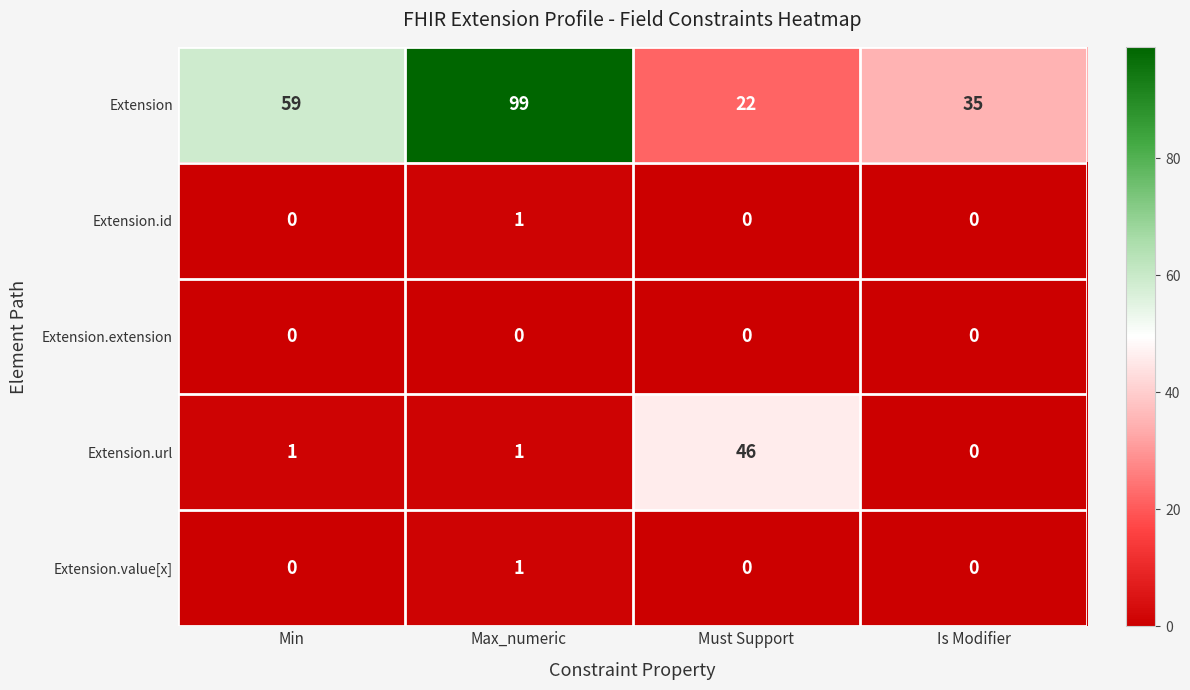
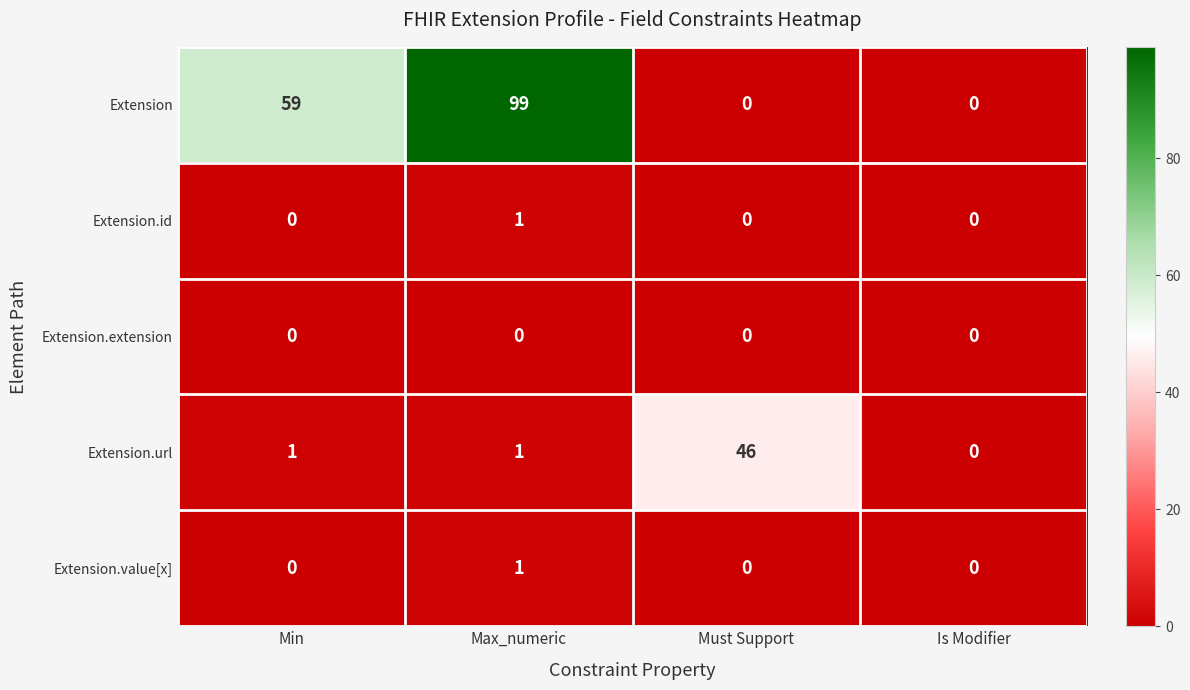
Extension, Must Support: 22 -> 0
Extension, Is Modifier: 35 -> 0
